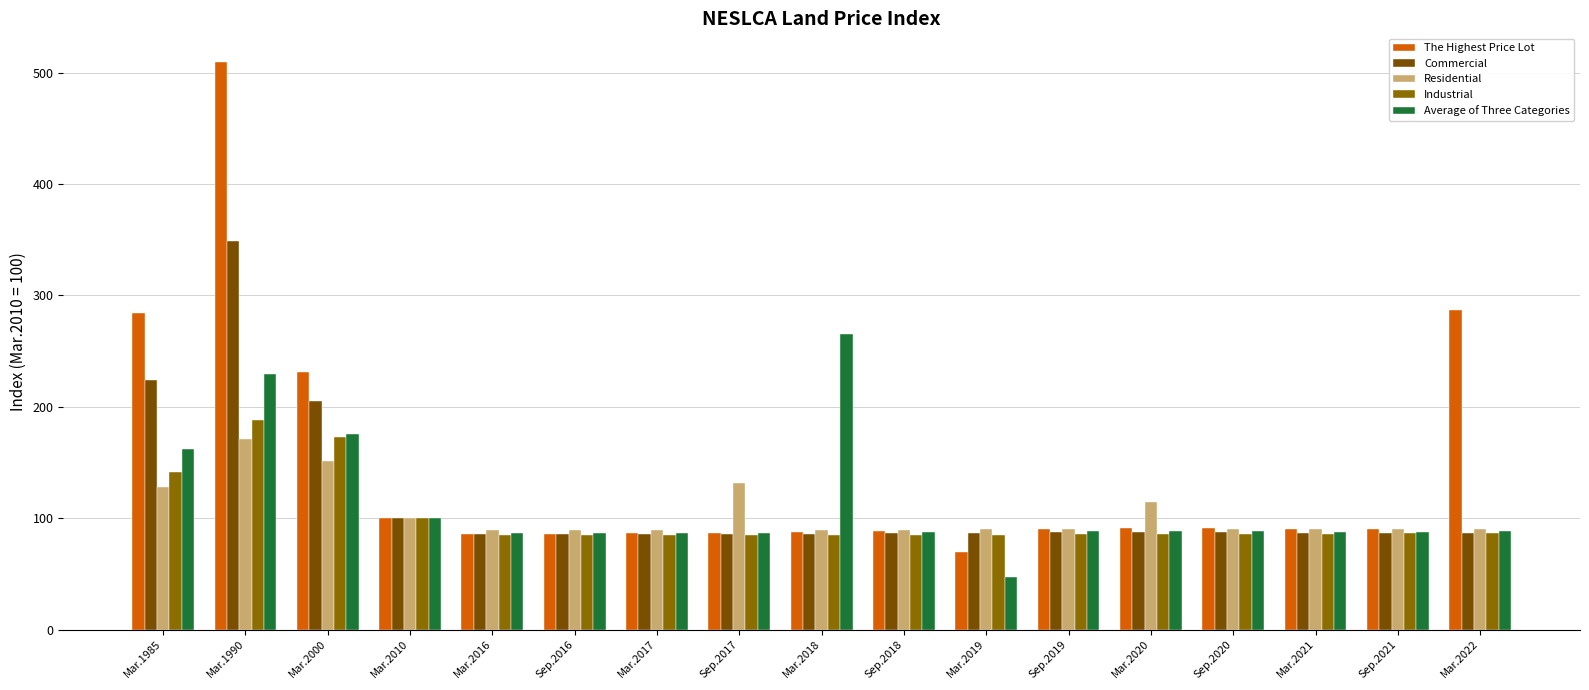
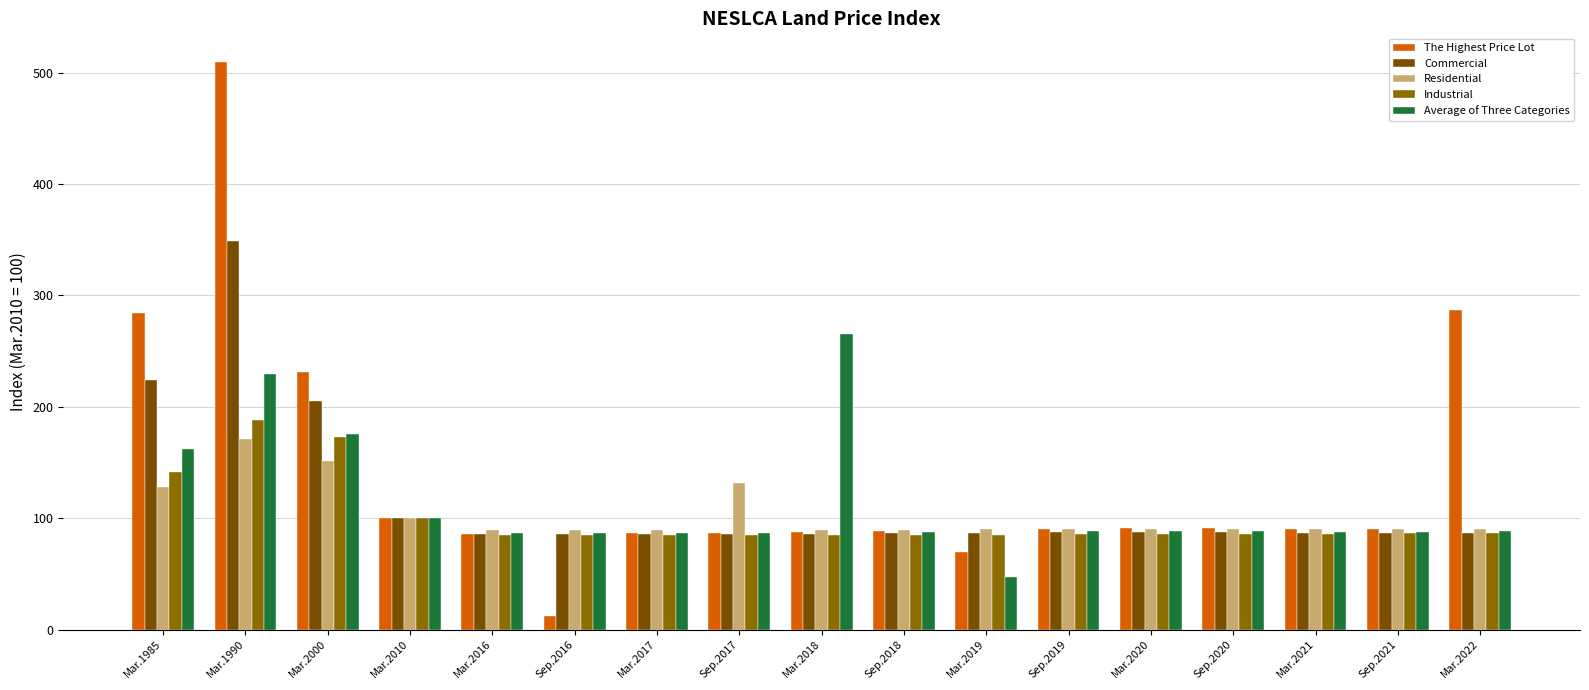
The Highest Price Lot, Sep.2016: 86 -> 12
Residential, Mar.2020: 114 -> 90
